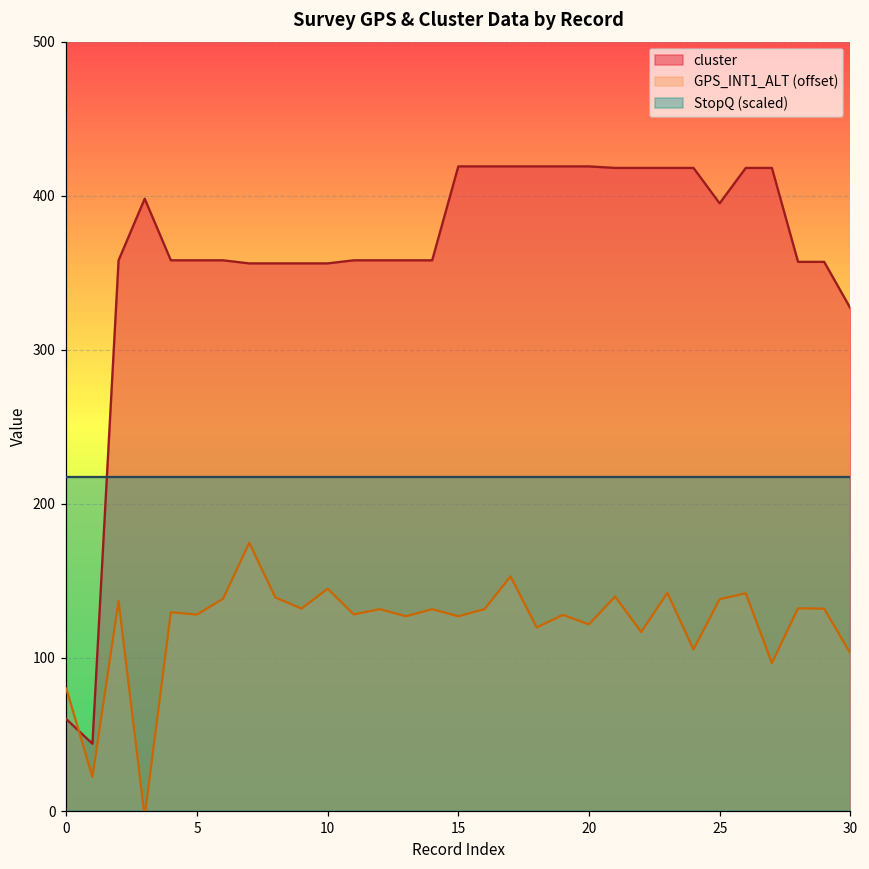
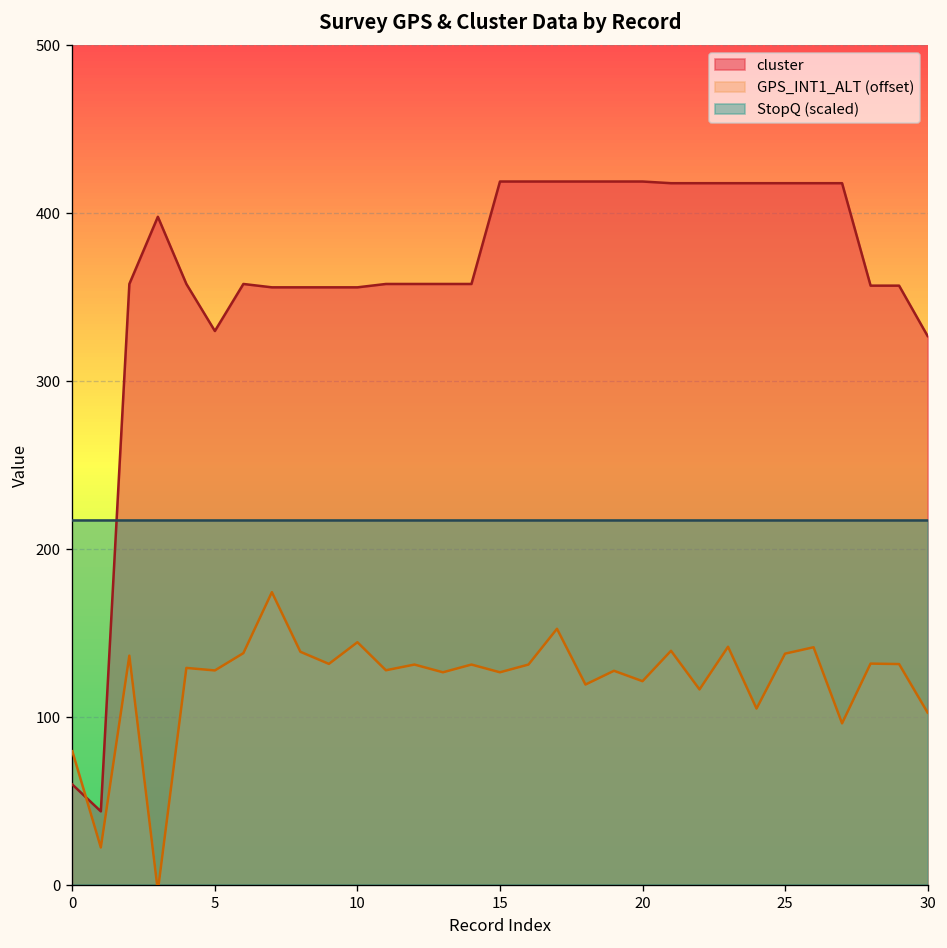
cluster, 5: 358 -> 330
cluster, 25: 395 -> 418
